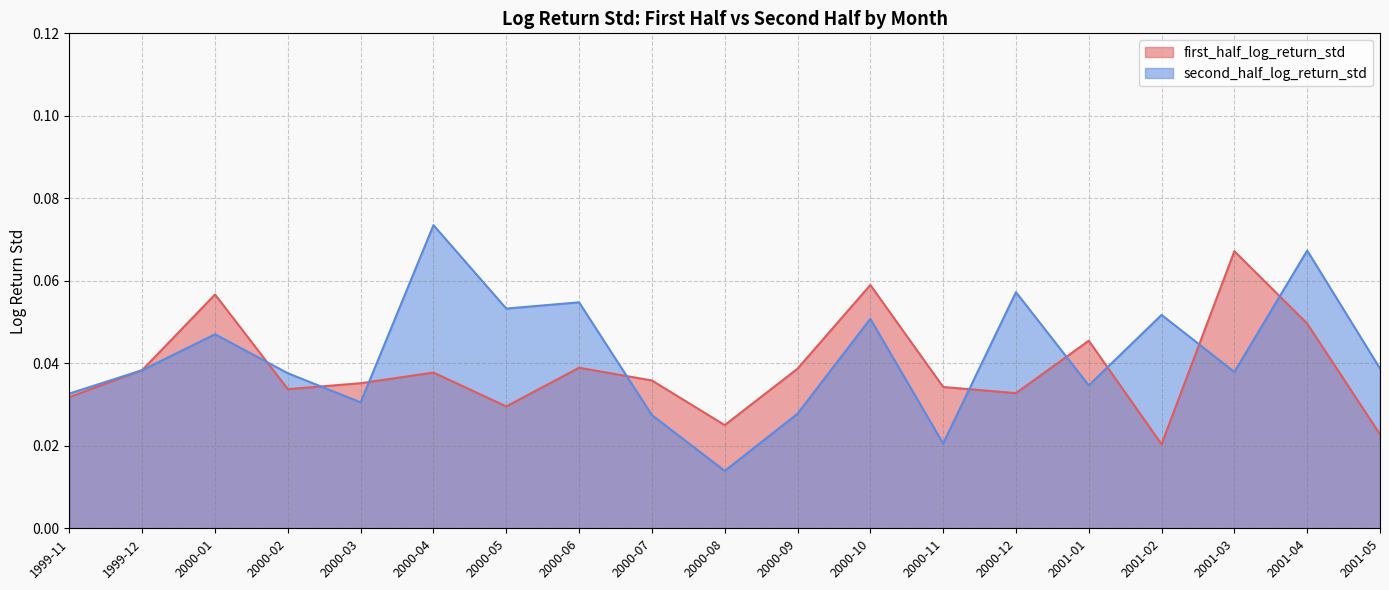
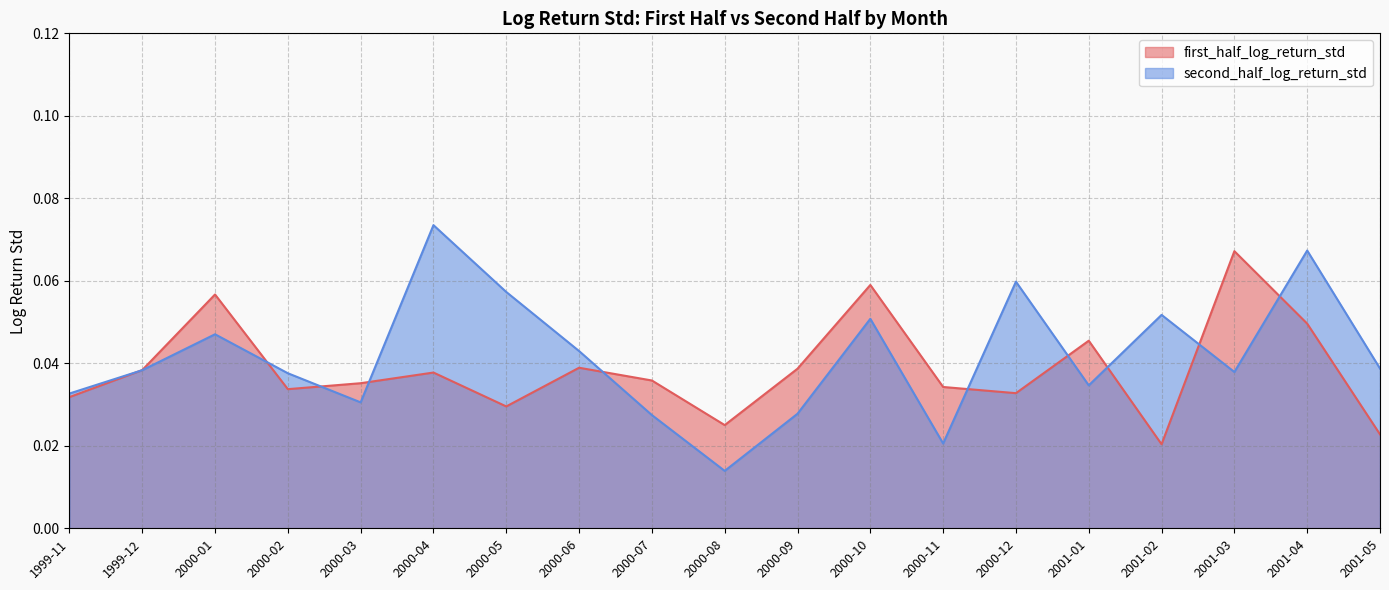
second_half_log_return_std, 2000-05: 0.053 -> 0.057
second_half_log_return_std, 2000-06: 0.055 -> 0.043
second_half_log_return_std, 2000-12: 0.057 -> 0.060
